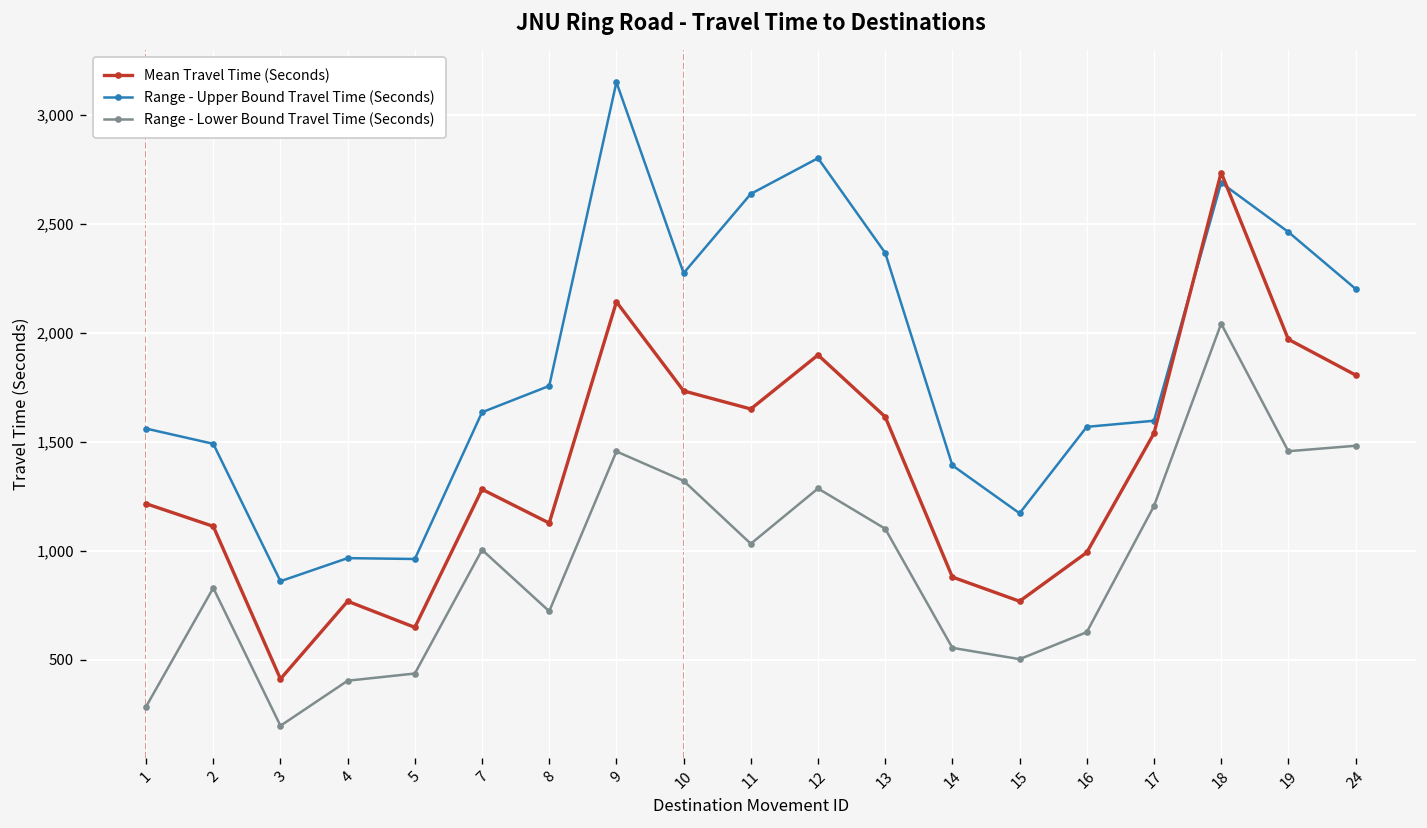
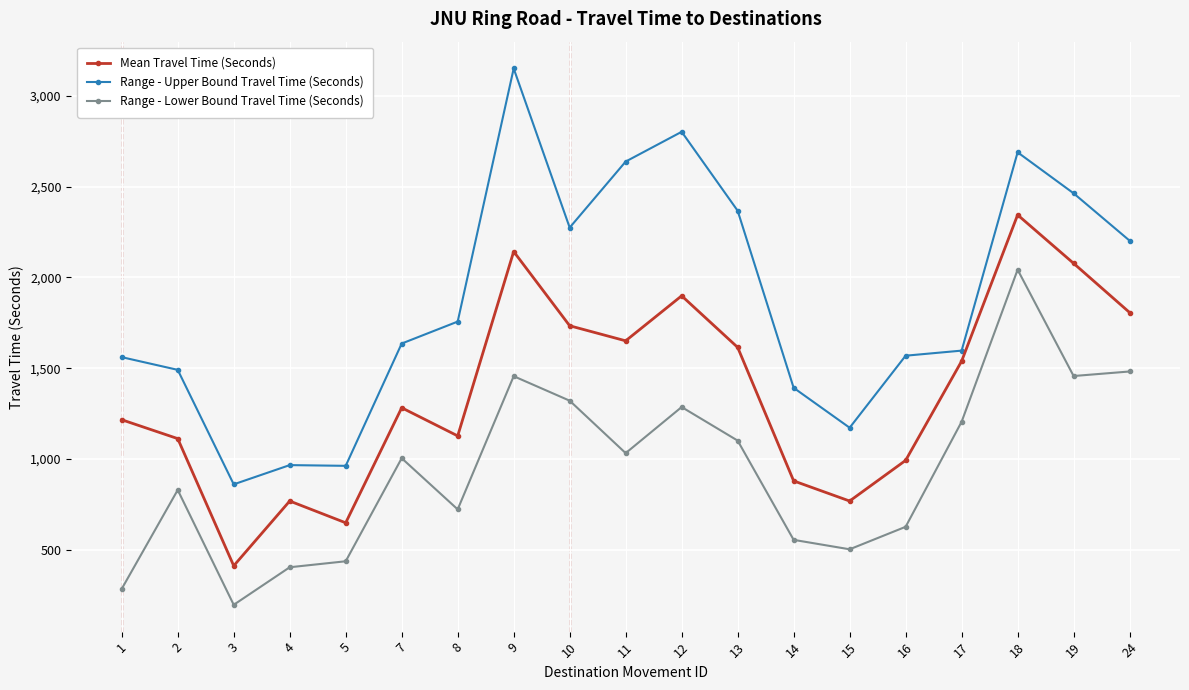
Mean Travel Time (Seconds), 18: 2,740 -> 2,350
Mean Travel Time (Seconds), 19: 1,970 -> 2,080
